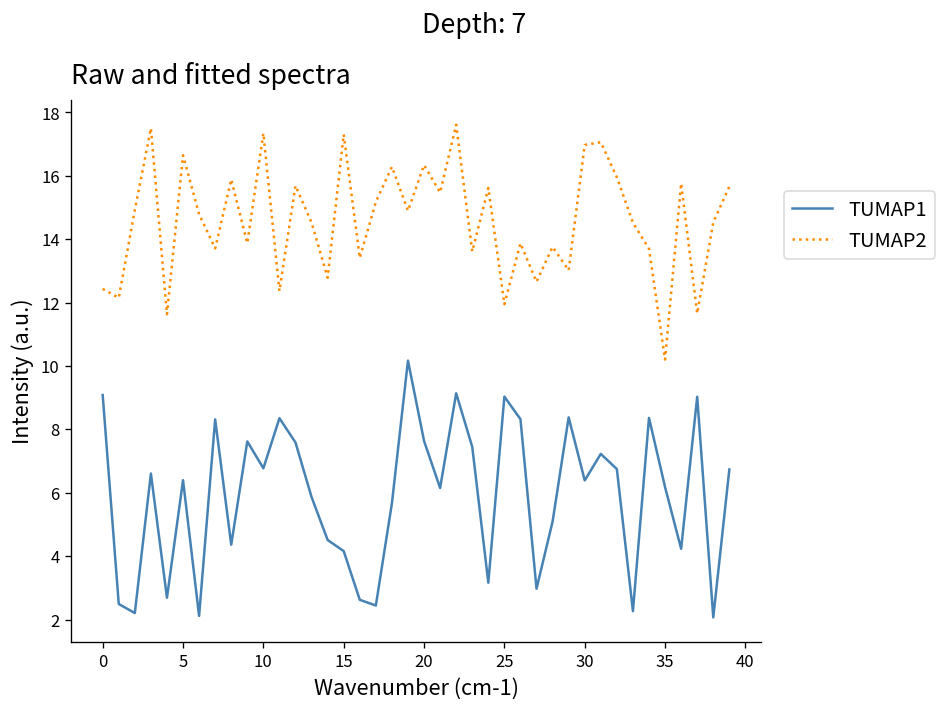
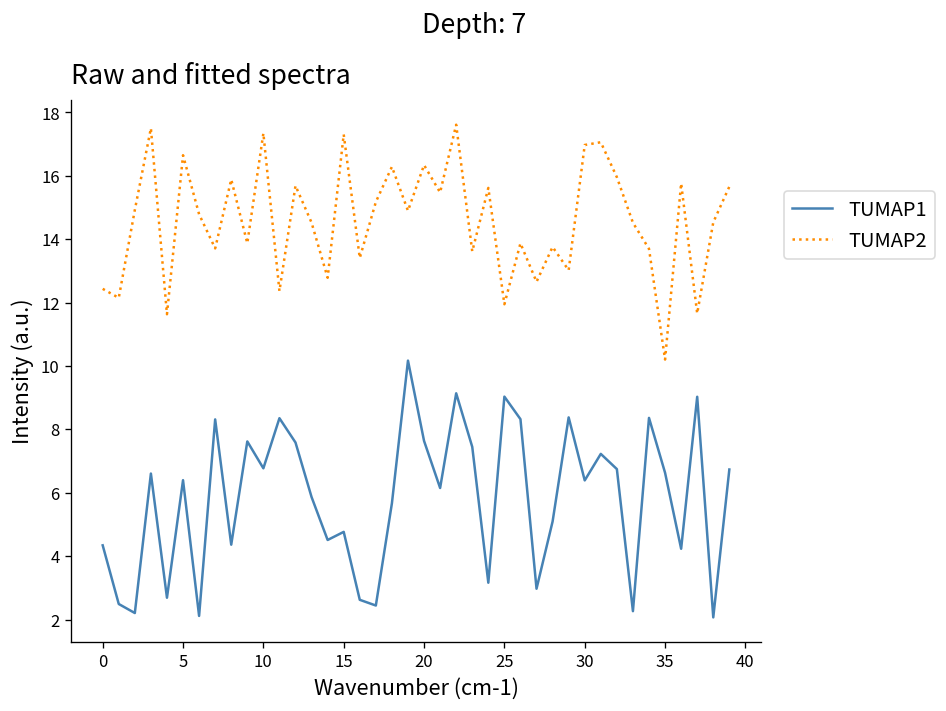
TUMAP1, 0: 9.1 -> 4.3
TUMAP1, 15: 4.2 -> 4.8
TUMAP1, 35: 6.2 -> 6.6
